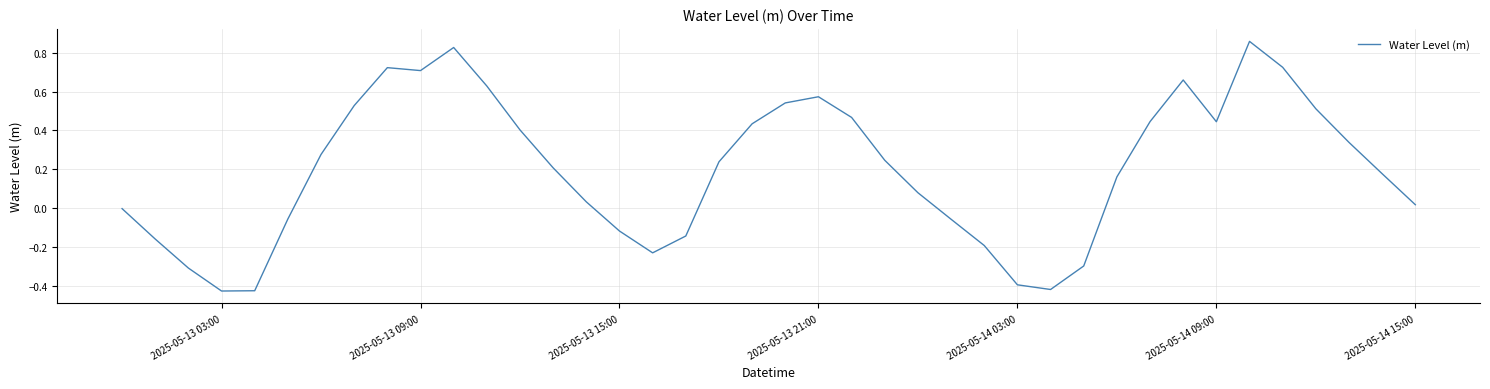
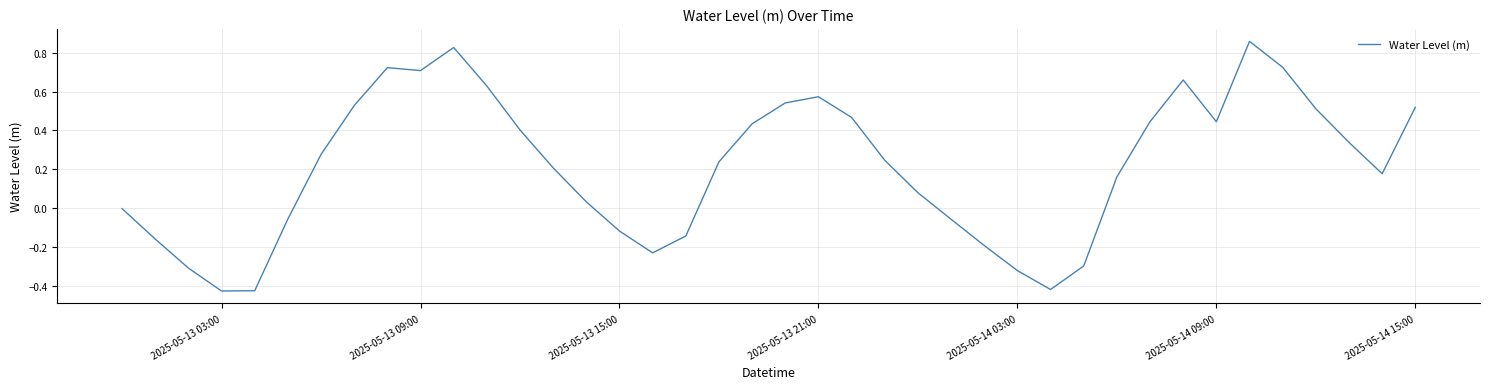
2025-05-14 03:00: -0.39 -> -0.32
2025-05-14 15:00: 0.02 -> 0.52
